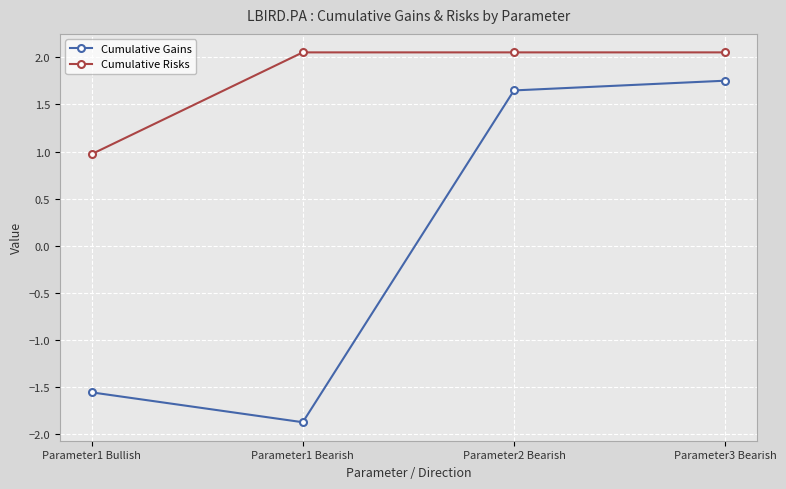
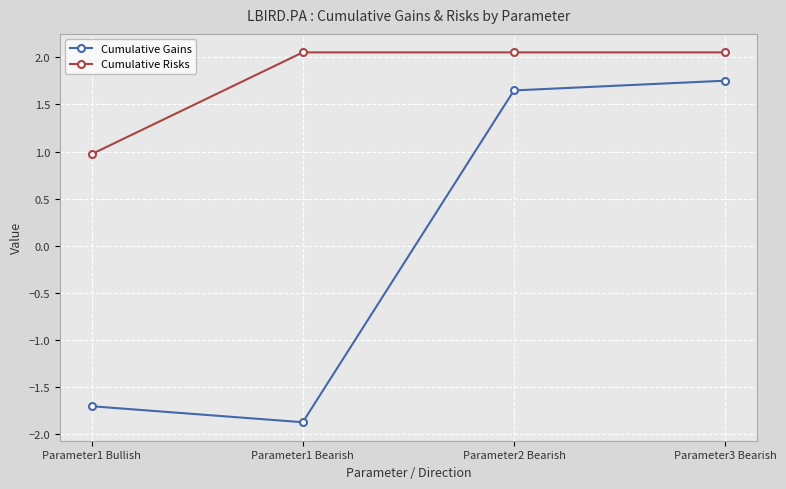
Cumulative Gains, Parameter1 Bullish: -1.6 -> -1.7
